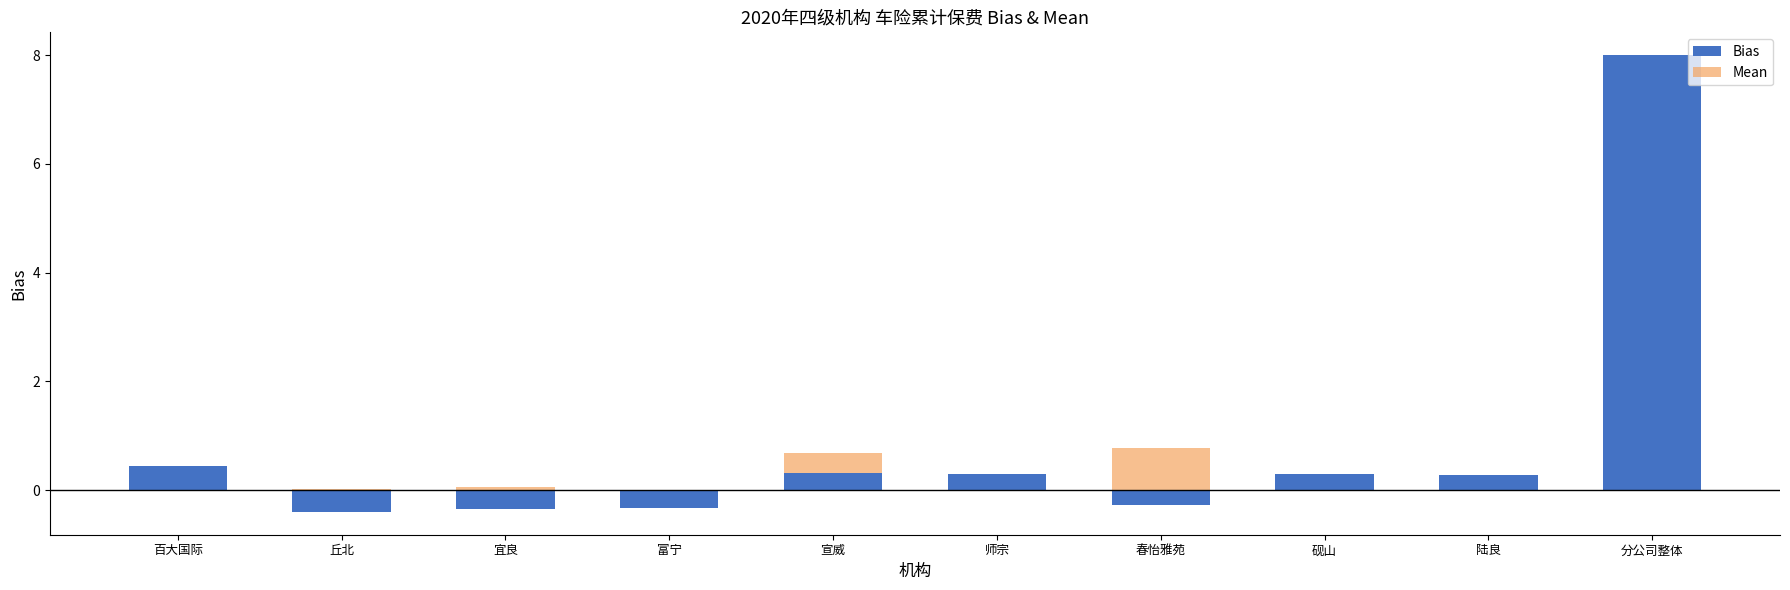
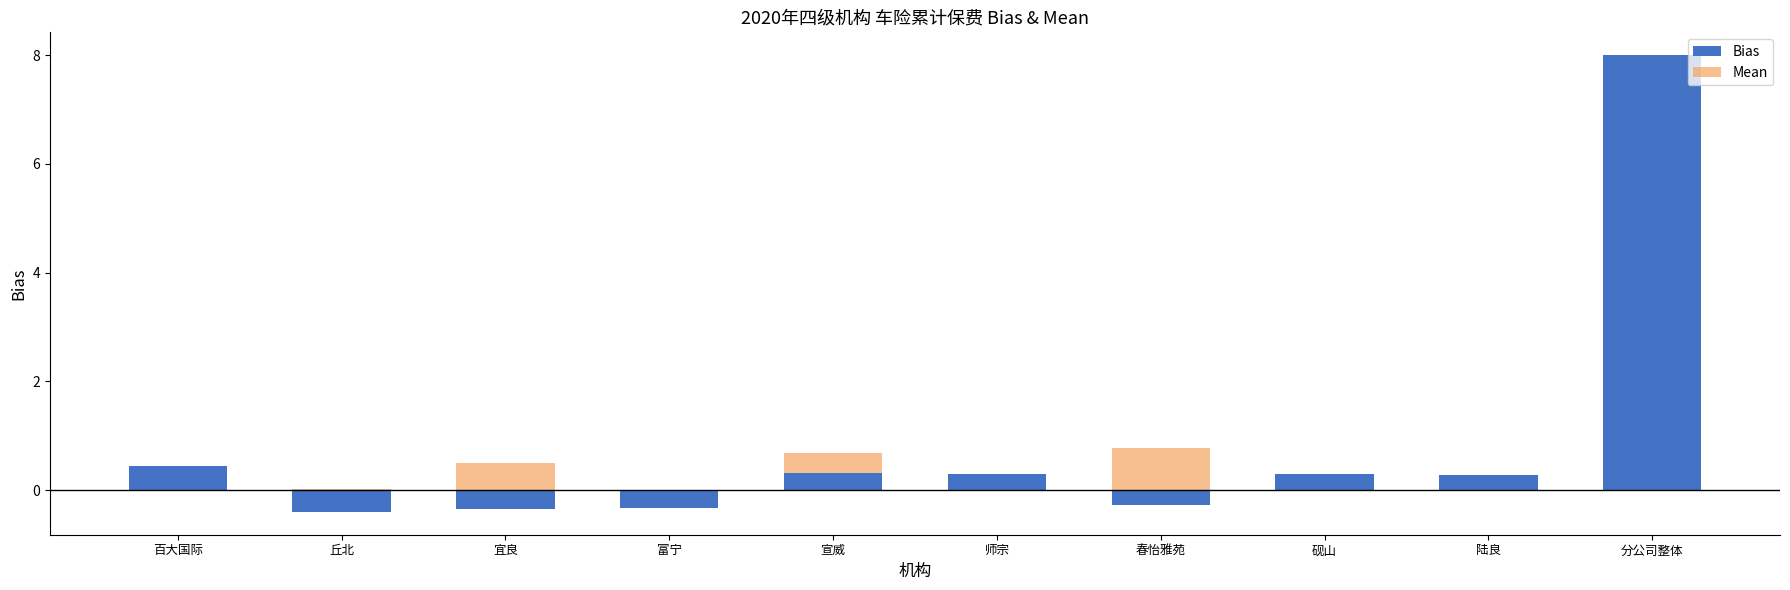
Mean, 宜良: 0.1 -> 0.5
